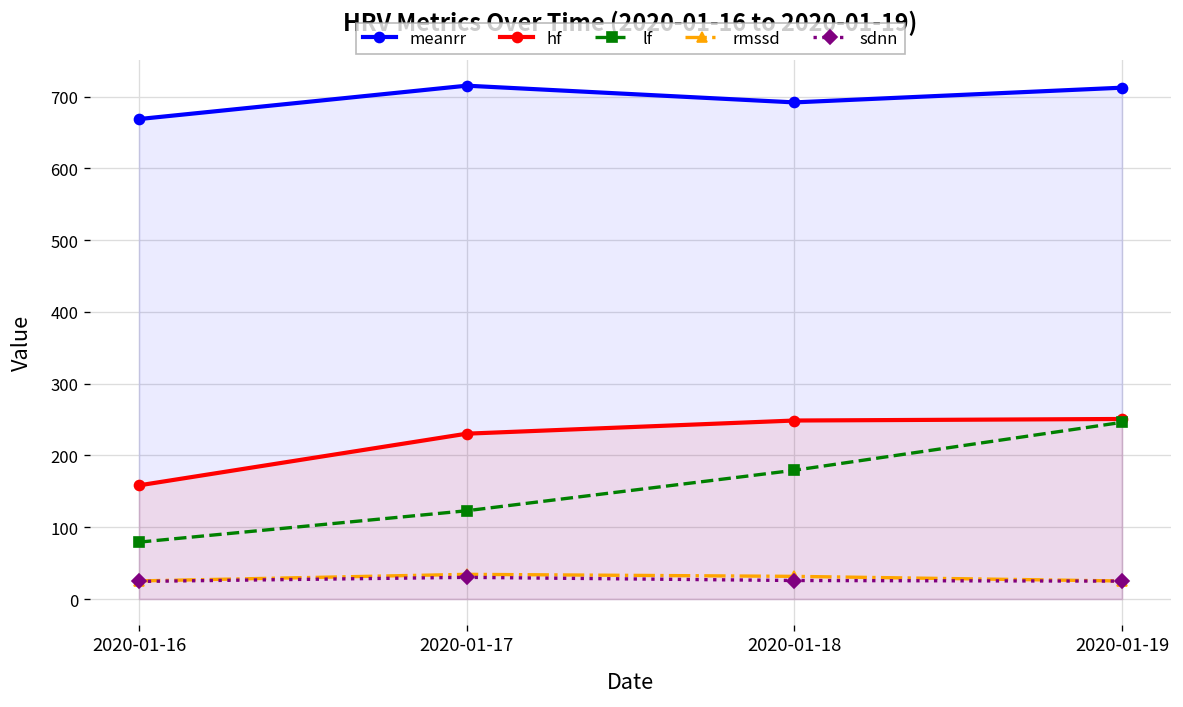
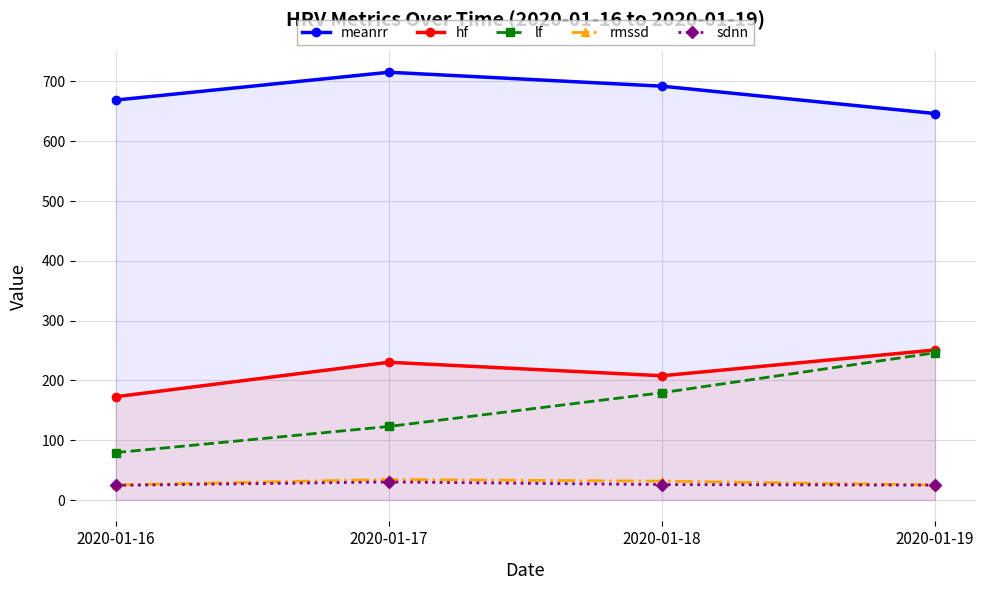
hf, 2020-01-16: 160 -> 170
hf, 2020-01-18: 250 -> 210
meanrr, 2020-01-19: 710 -> 650
